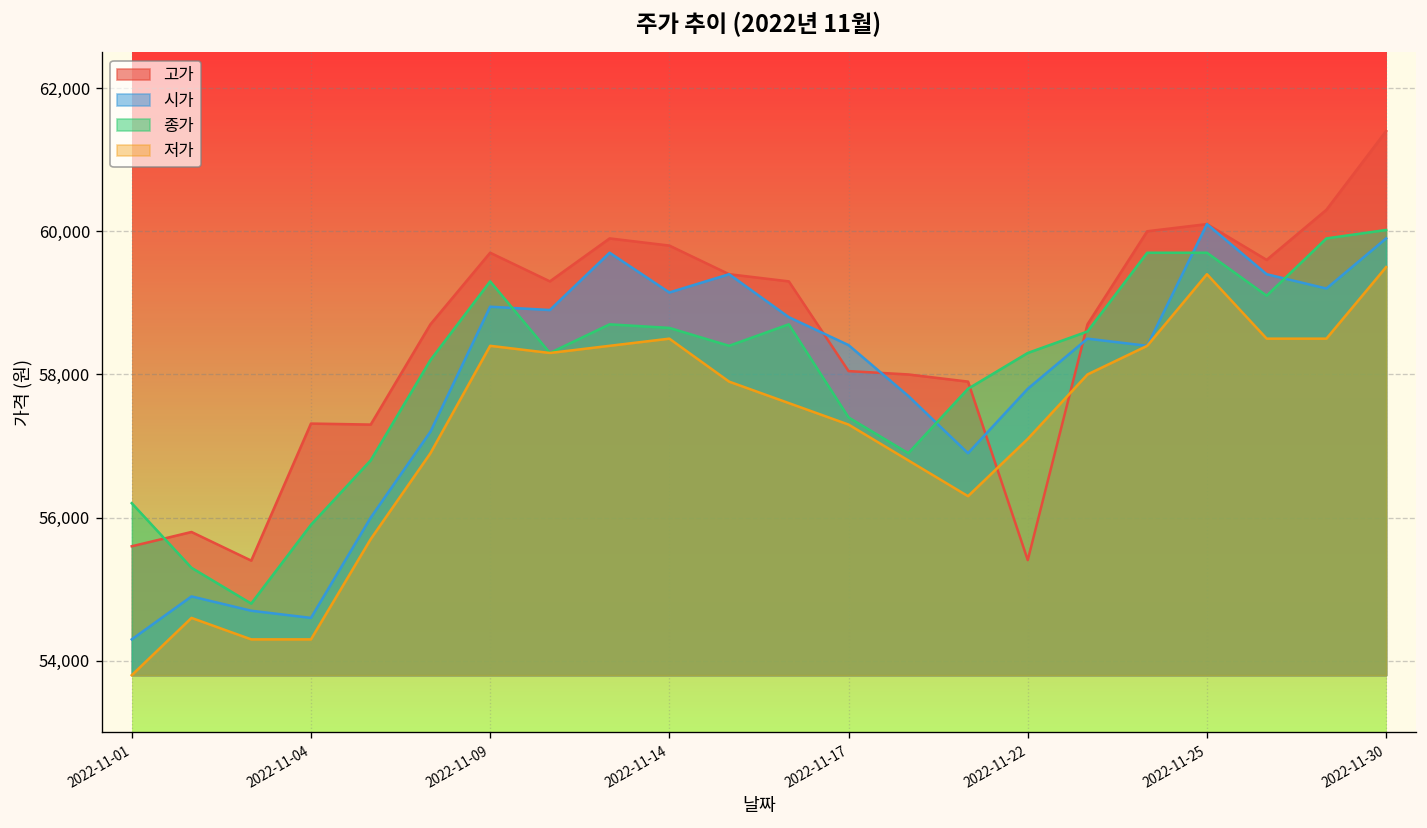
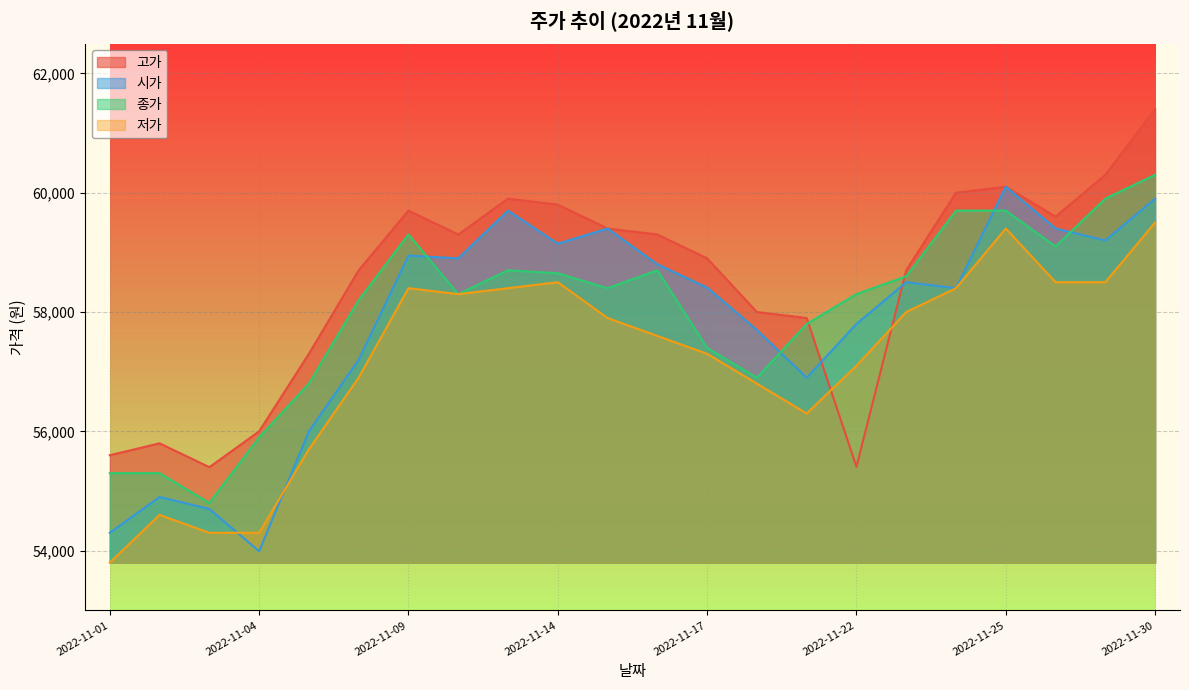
종가, 2022-11-01: 56,200 -> 55,300
고가, 2022-11-04: 57,300 -> 56,000
시가, 2022-11-04: 54,600 -> 54,000
고가, 2022-11-17: 58,000 -> 58,900
종가, 2022-11-30: 60,000 -> 60,300
